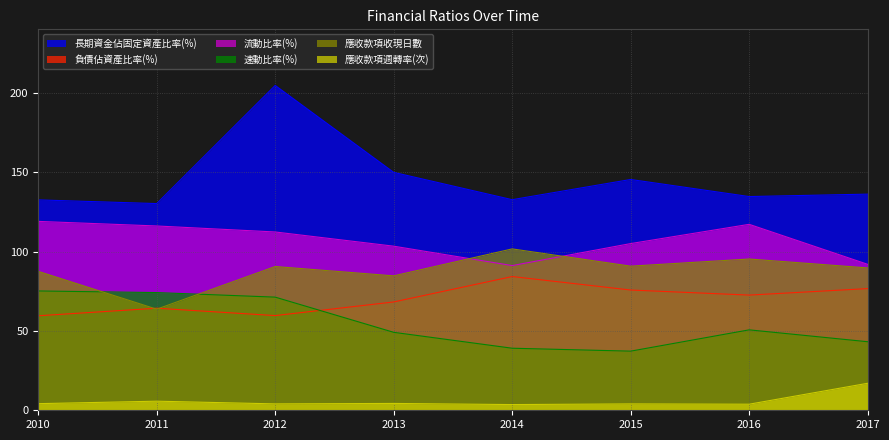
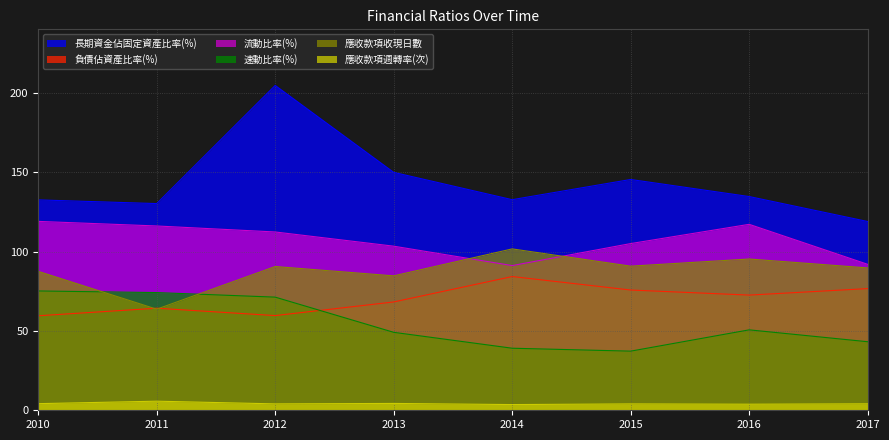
長期資金佔固定資產比率(%), 2017: 136 -> 119
應收款項週轉率(次), 2017: 17 -> 4
